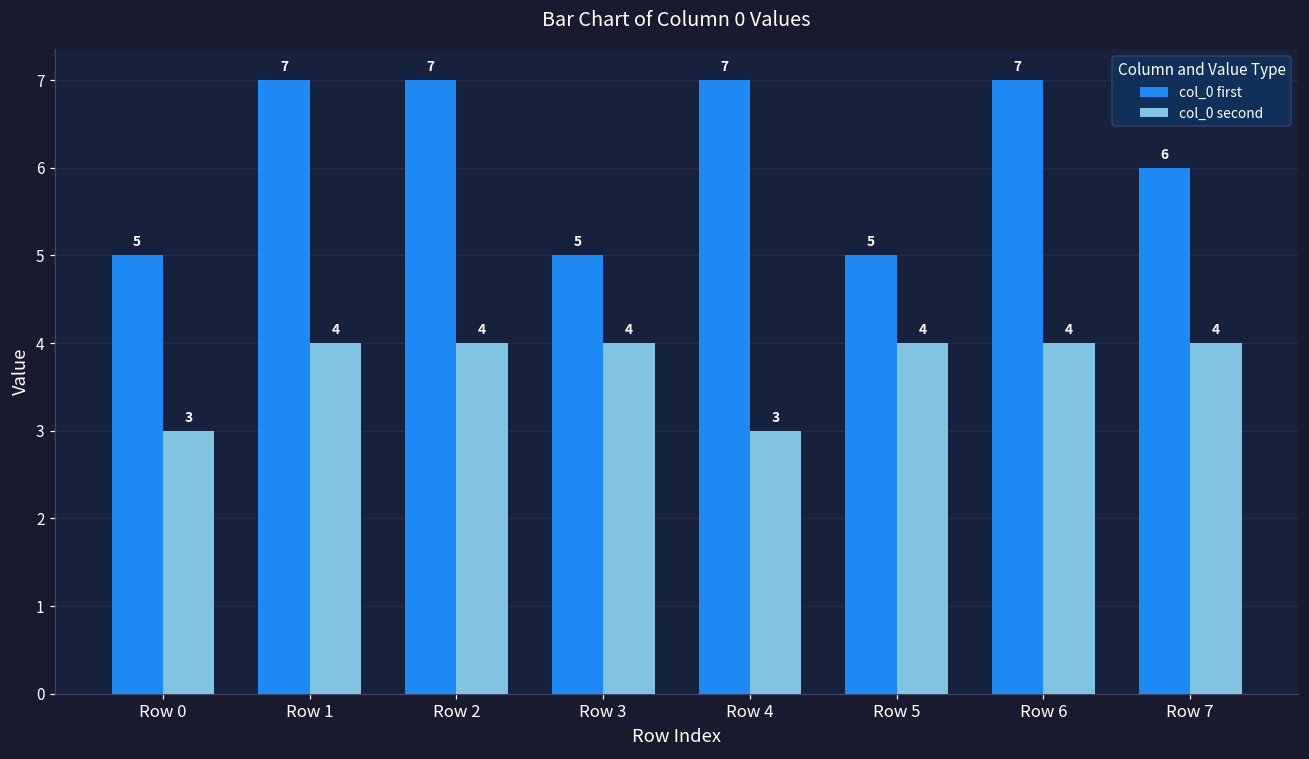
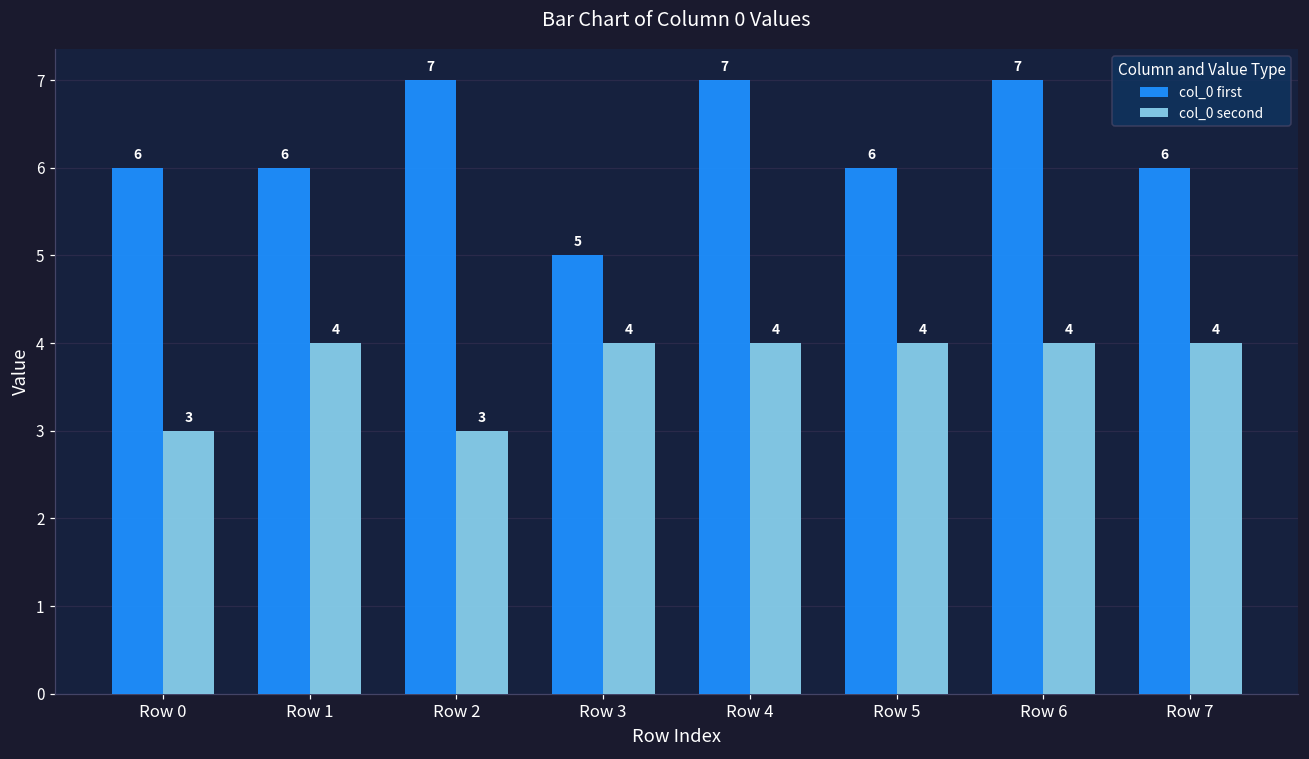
col_0 first, Row 0: 5 -> 6
col_0 first, Row 1: 7 -> 6
col_0 second, Row 2: 4 -> 3
col_0 second, Row 4: 3 -> 4
col_0 first, Row 5: 5 -> 6
